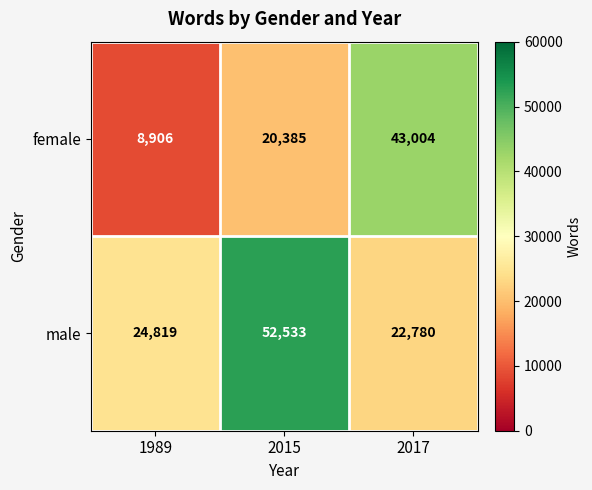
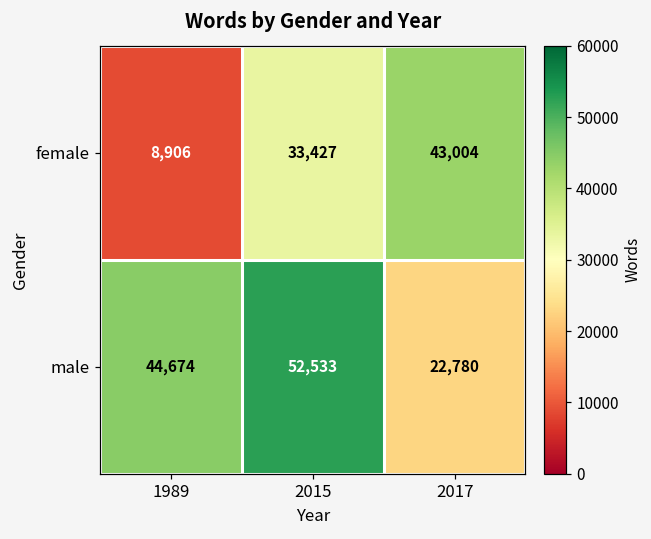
female, 2015: 20,385 -> 33,427
male, 1989: 24,819 -> 44,674
